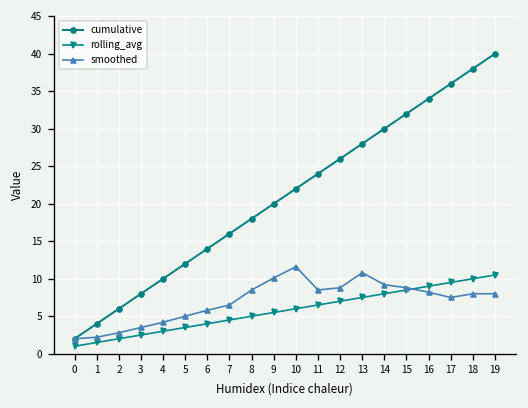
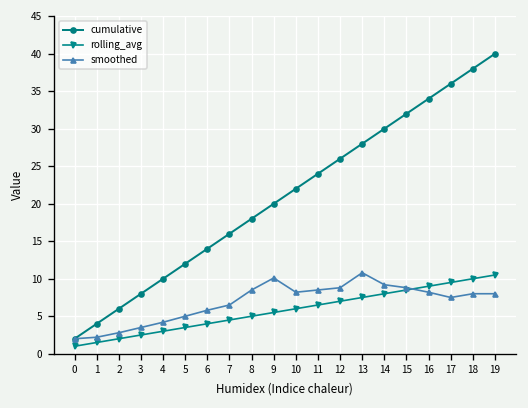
smoothed, 10: 12 -> 8
